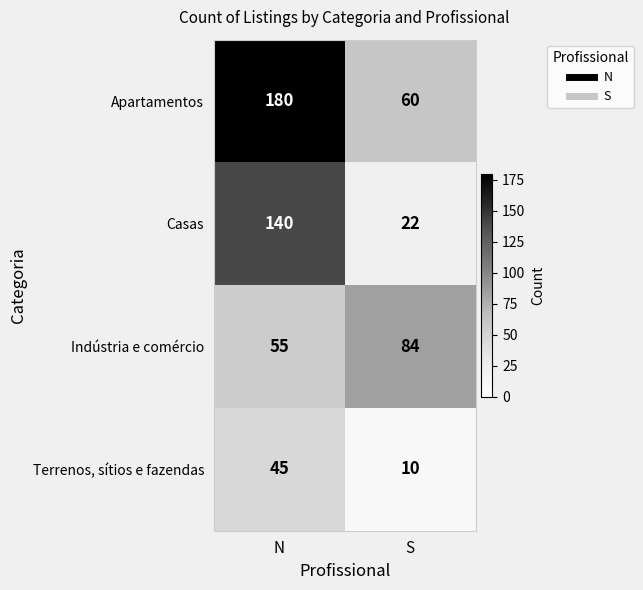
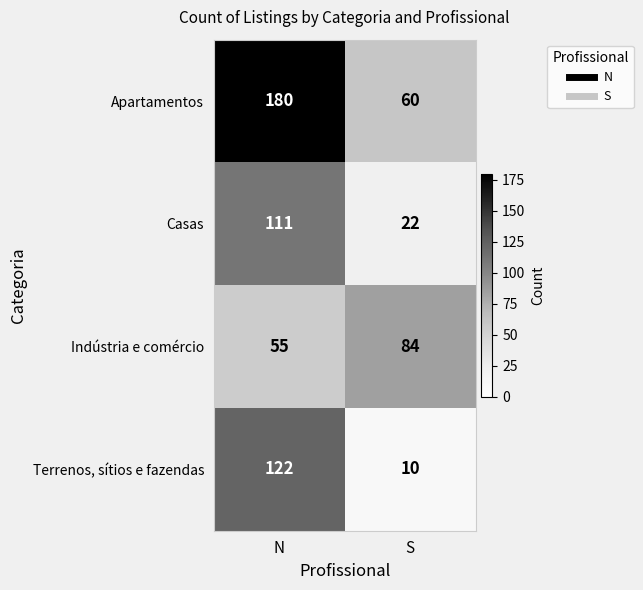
Casas, N: 140 -> 111
Terrenos, sítios e fazendas, N: 45 -> 122
